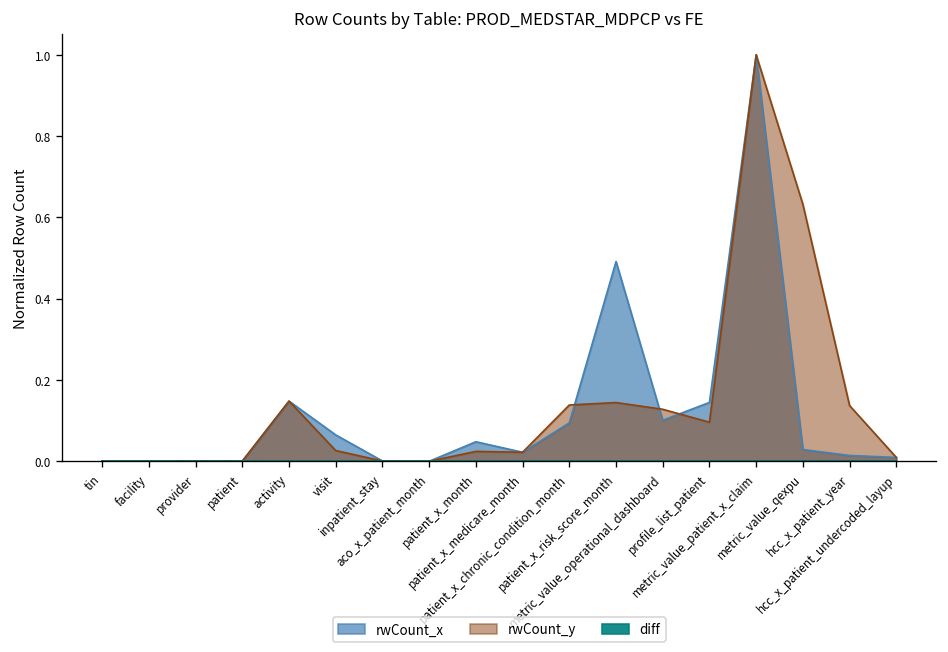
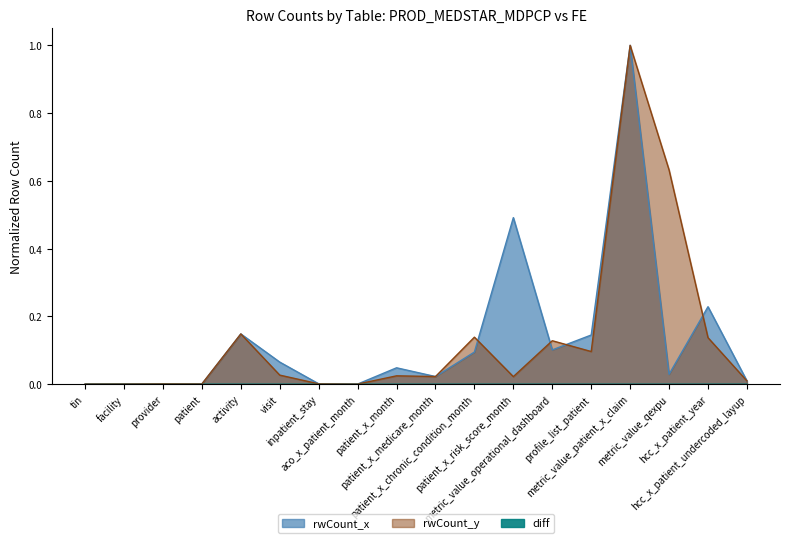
rwCount_y, patient_x_risk_score_month: 0.14 -> 0.02
rwCount_x, hcc_x_patient_year: 0.01 -> 0.23
